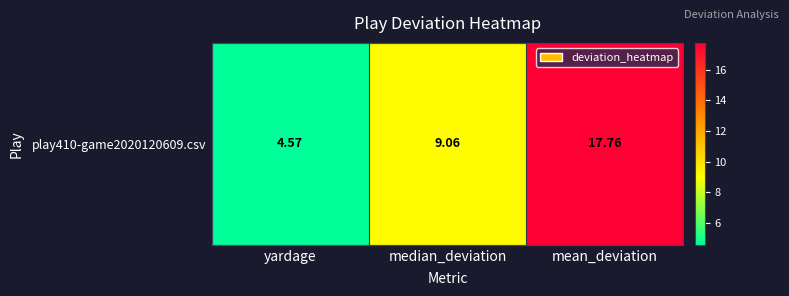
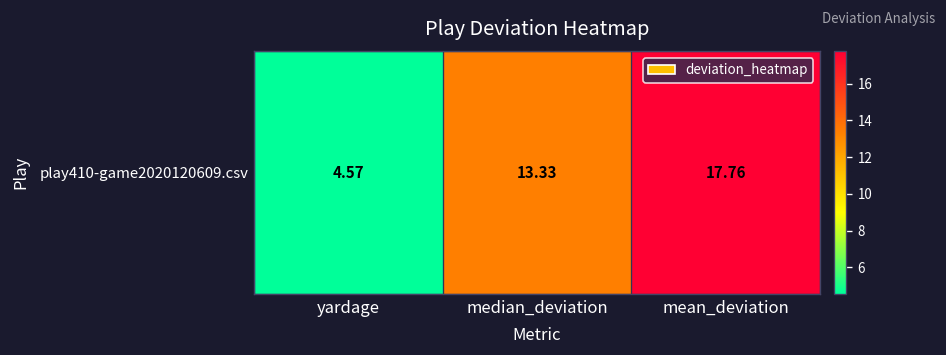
play410-game2020120609.csv, median_deviation: 9.06 -> 13.33
